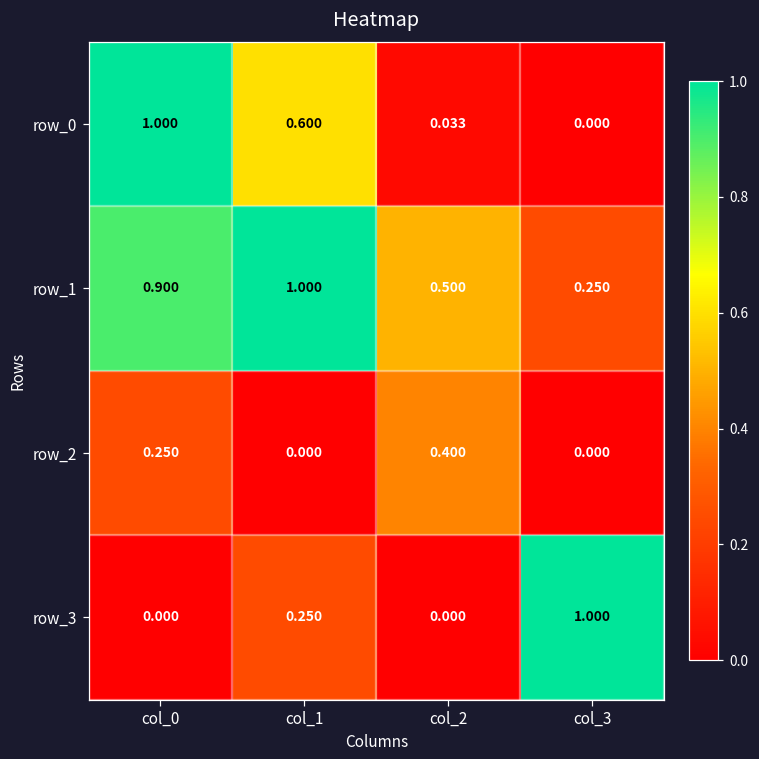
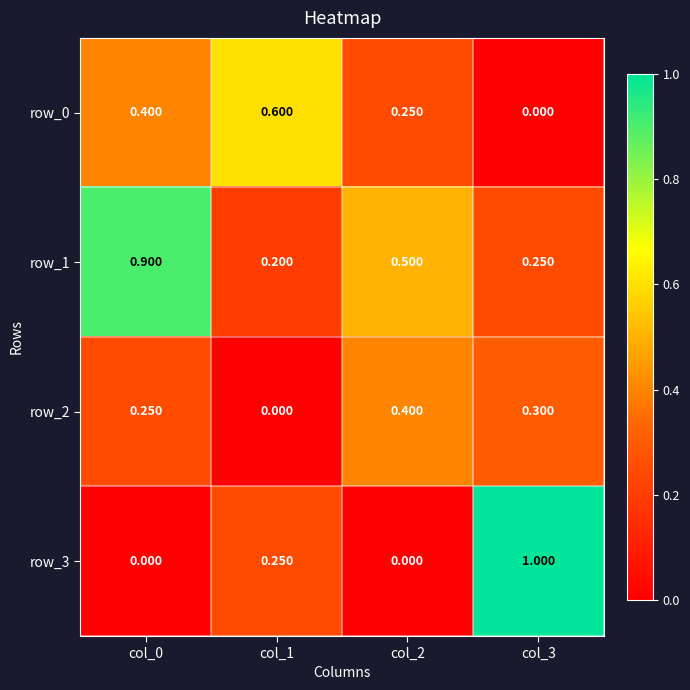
row_0, col_0: 1.000 -> 0.400
row_0, col_2: 0.033 -> 0.250
row_1, col_1: 1.000 -> 0.200
row_2, col_3: 0.000 -> 0.300
